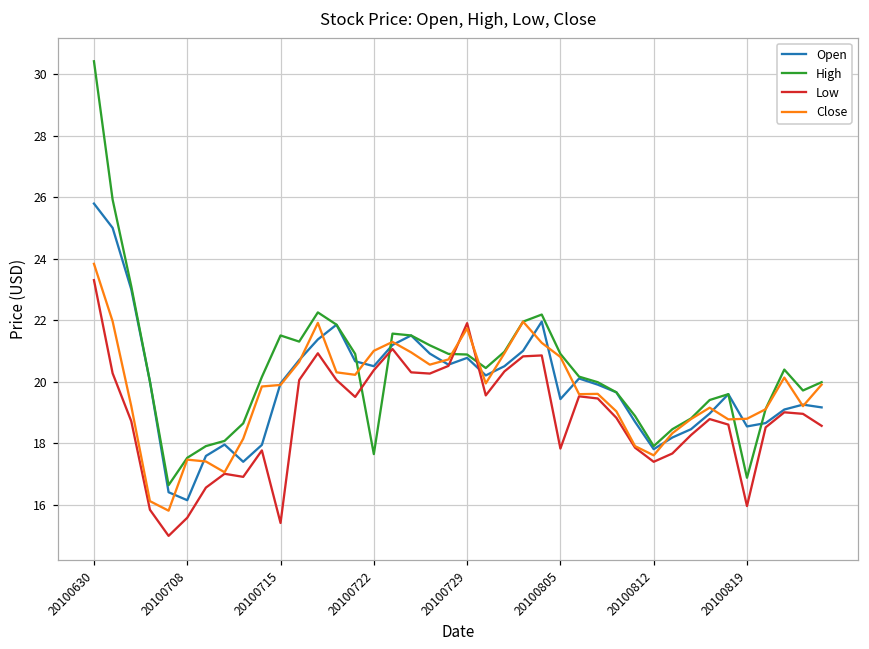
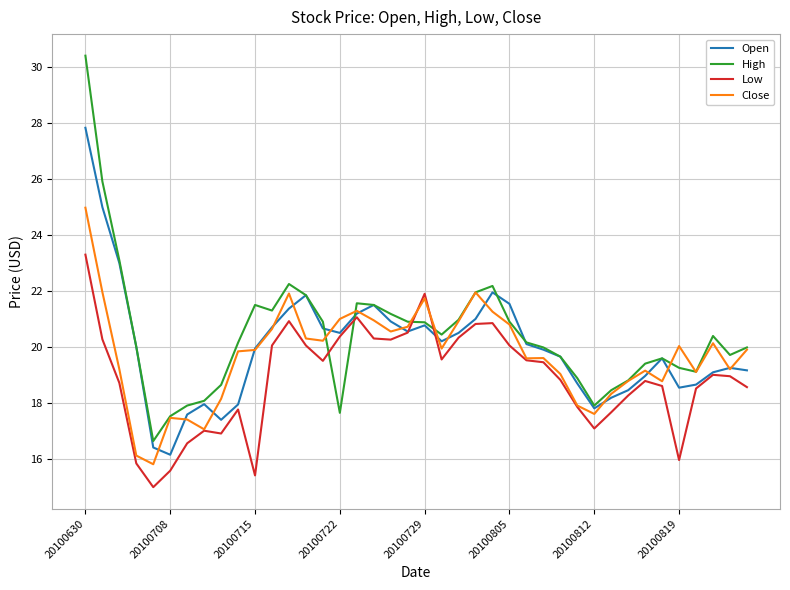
Open, 20100630: 25.8 -> 27.8
Close, 20100630: 23.8 -> 25.0
Open, 20100805: 19.4 -> 21.5
Low, 20100805: 17.8 -> 20.1
Low, 20100812: 17.4 -> 17.1
High, 20100819: 16.9 -> 19.3
Close, 20100819: 18.8 -> 20.0
